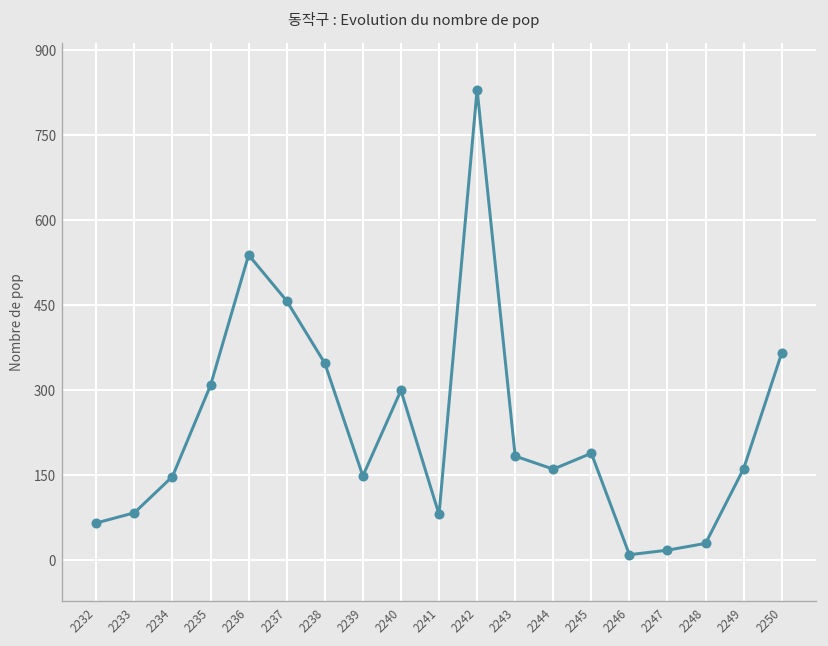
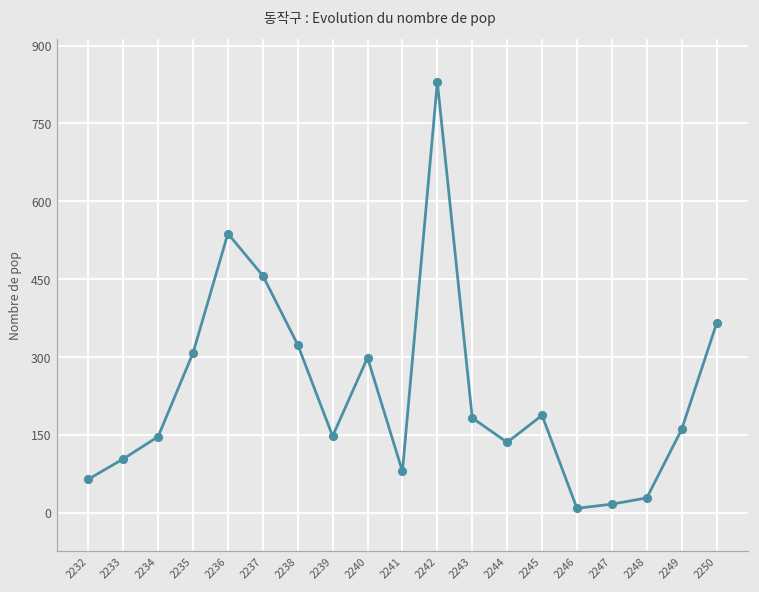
2233: 80 -> 100
2238: 350 -> 320
2244: 160 -> 140
